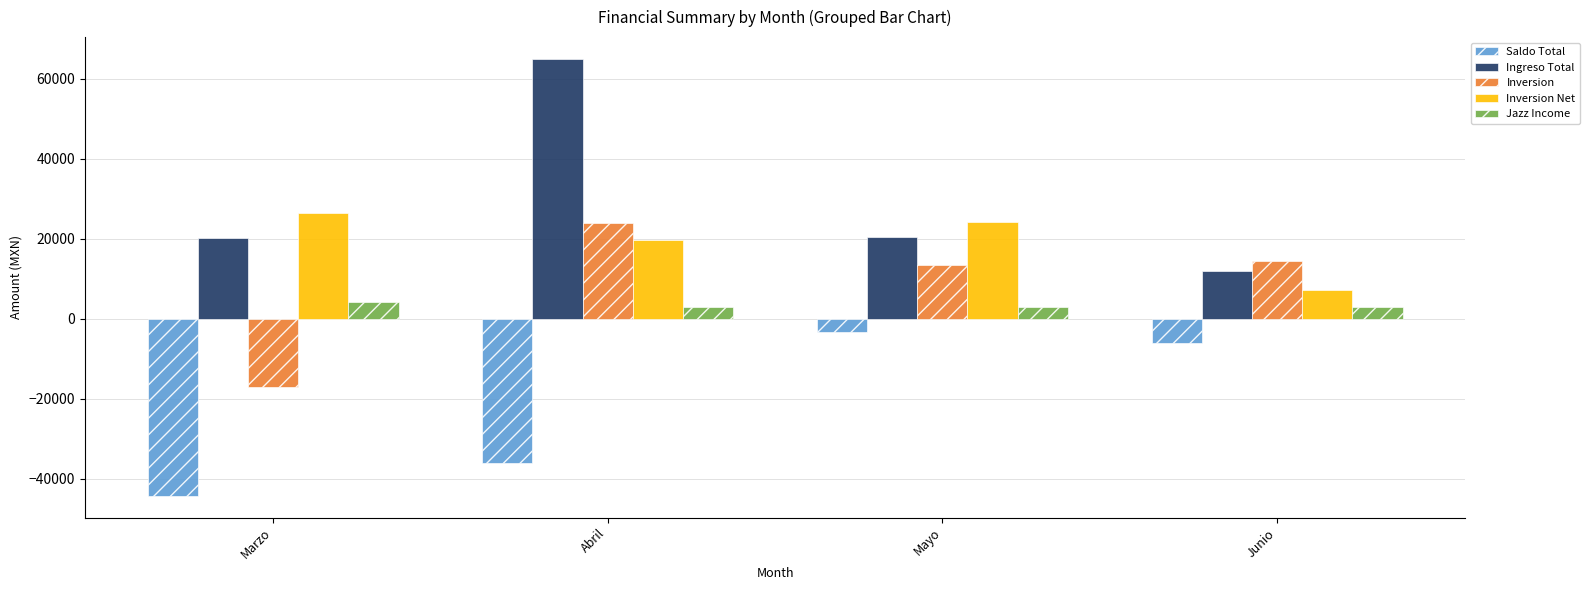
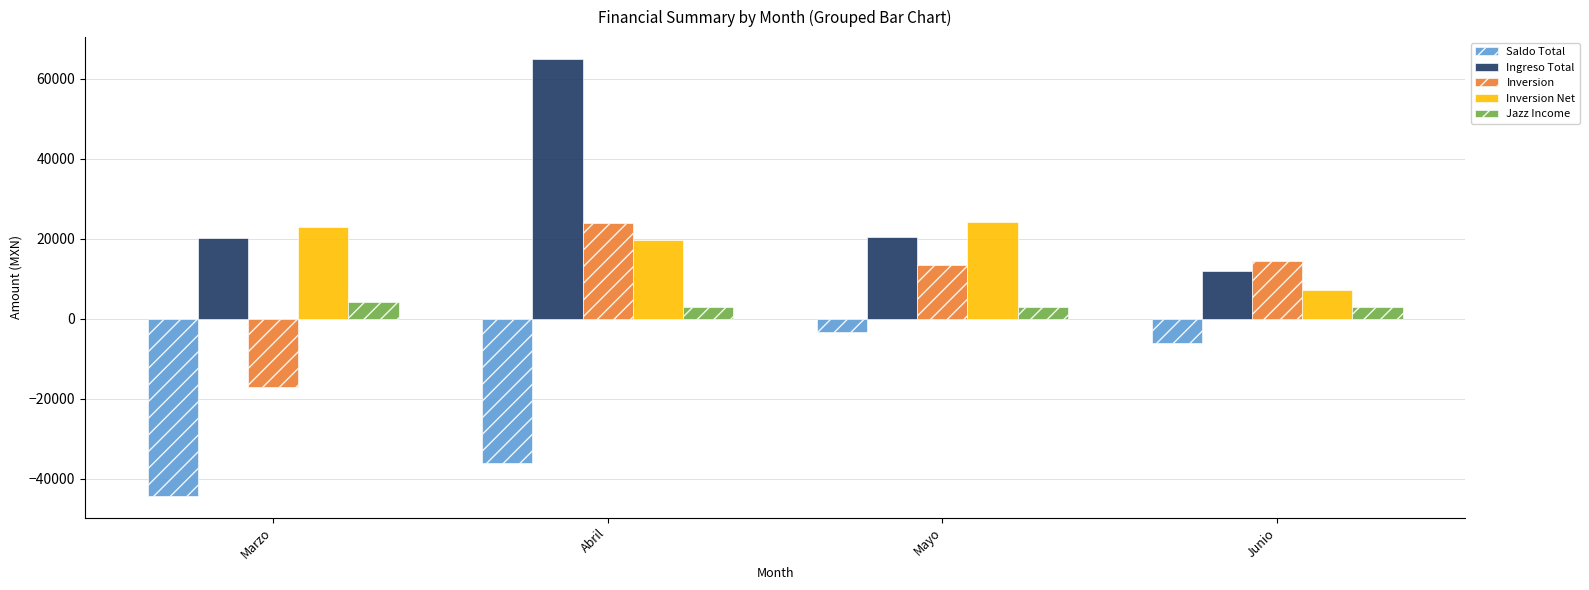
Inversion Net, Marzo: 27000 -> 23000
